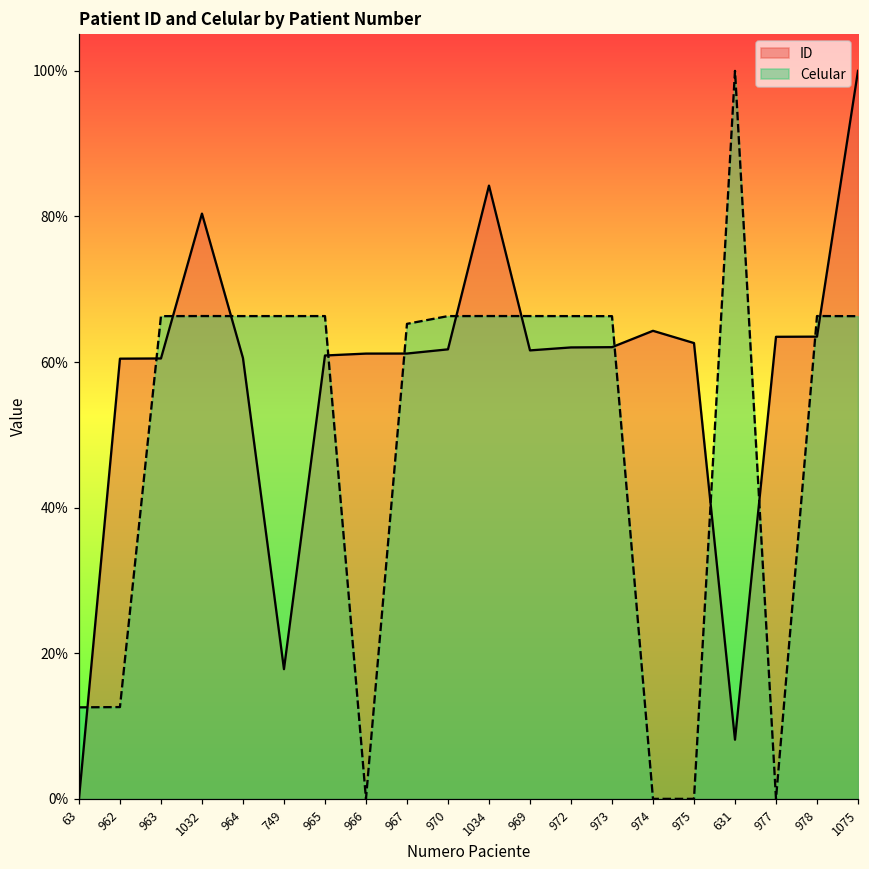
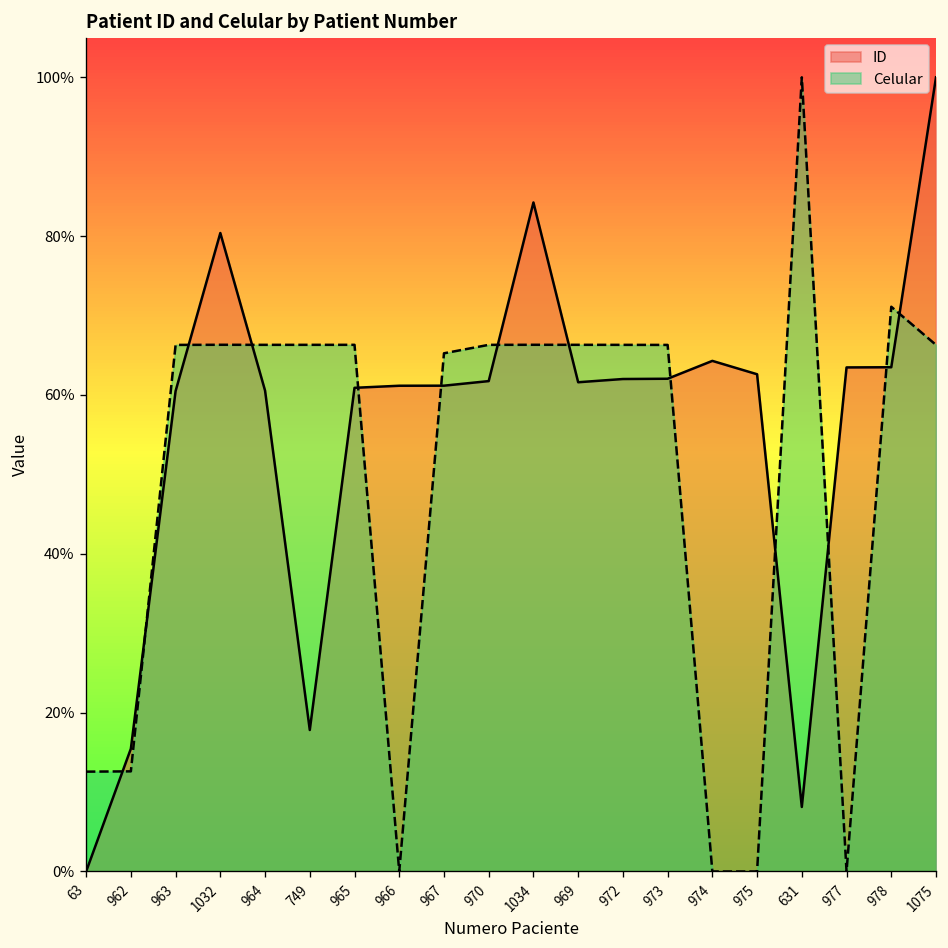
ID, 962: 60% -> 15%
Celular, 978: 66% -> 71%
